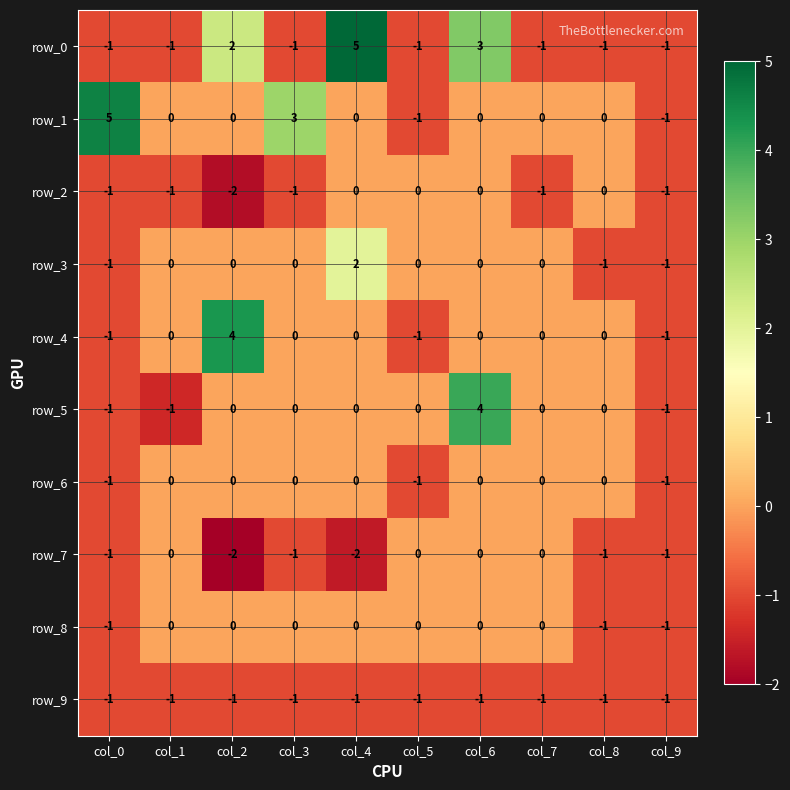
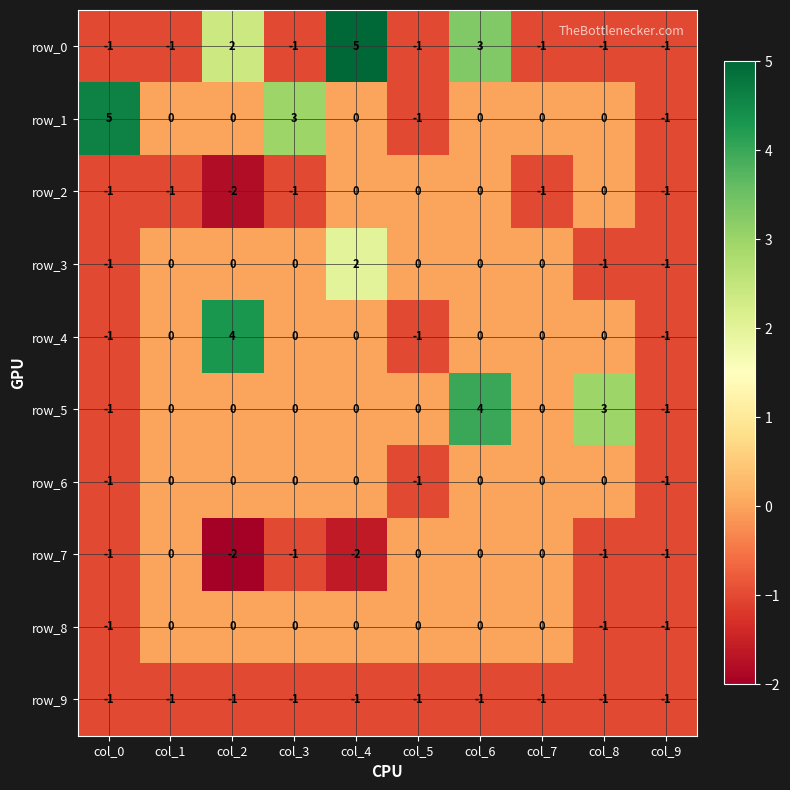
row_5, col_1: -1 -> 0
row_5, col_8: 0 -> 3
